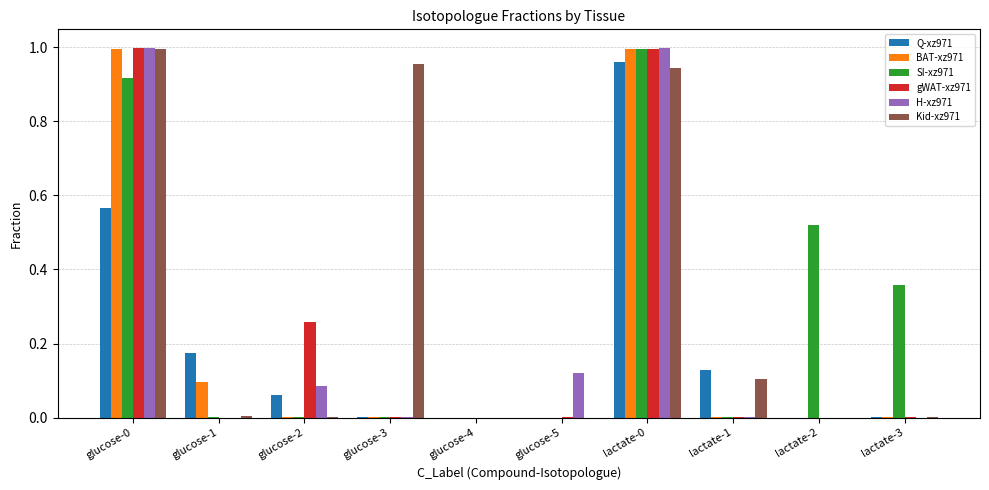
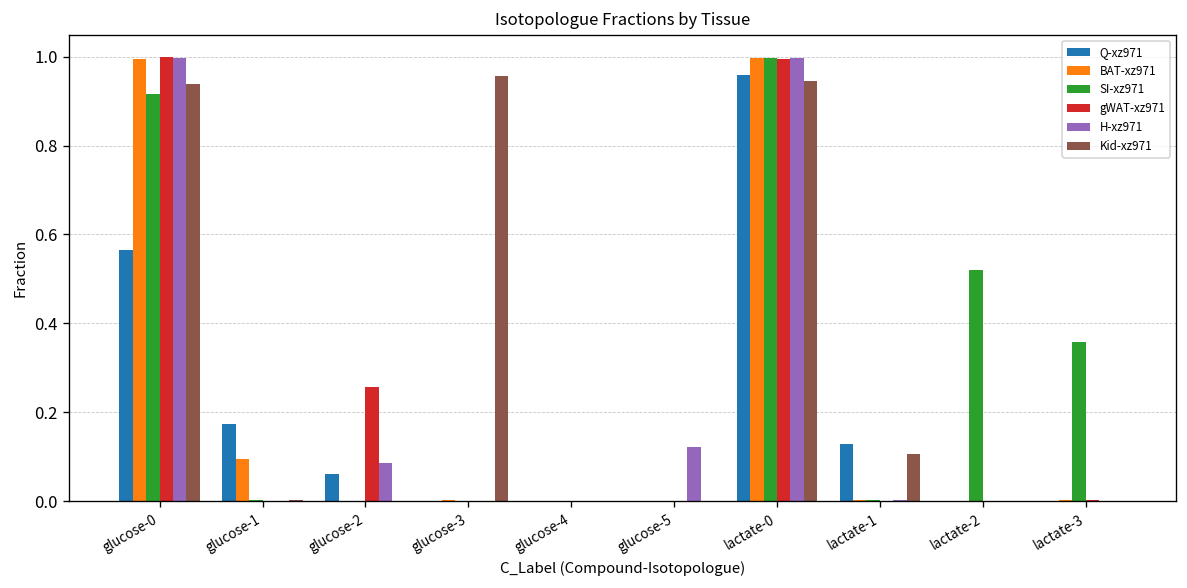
Kid-xz971, glucose-0: 0.99 -> 0.94
